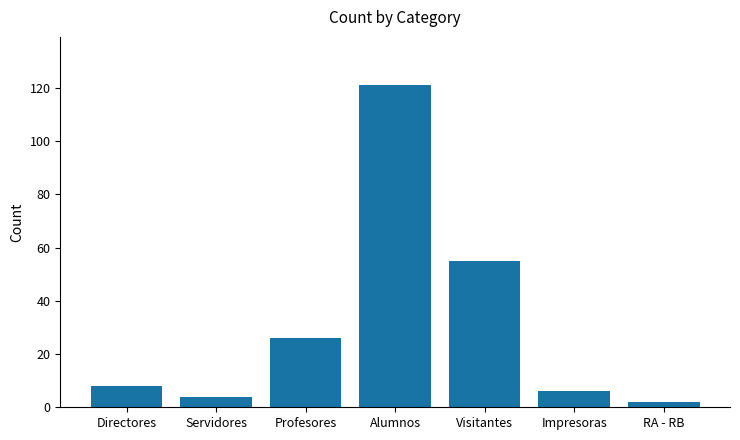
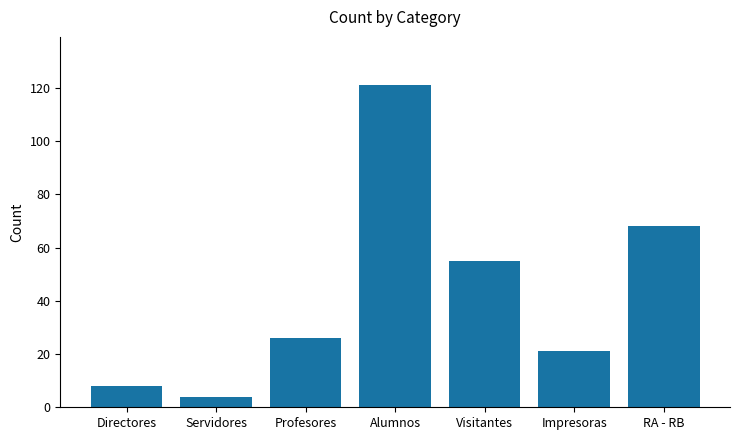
Impresoras: 6 -> 21
RA - RB: 2 -> 68
